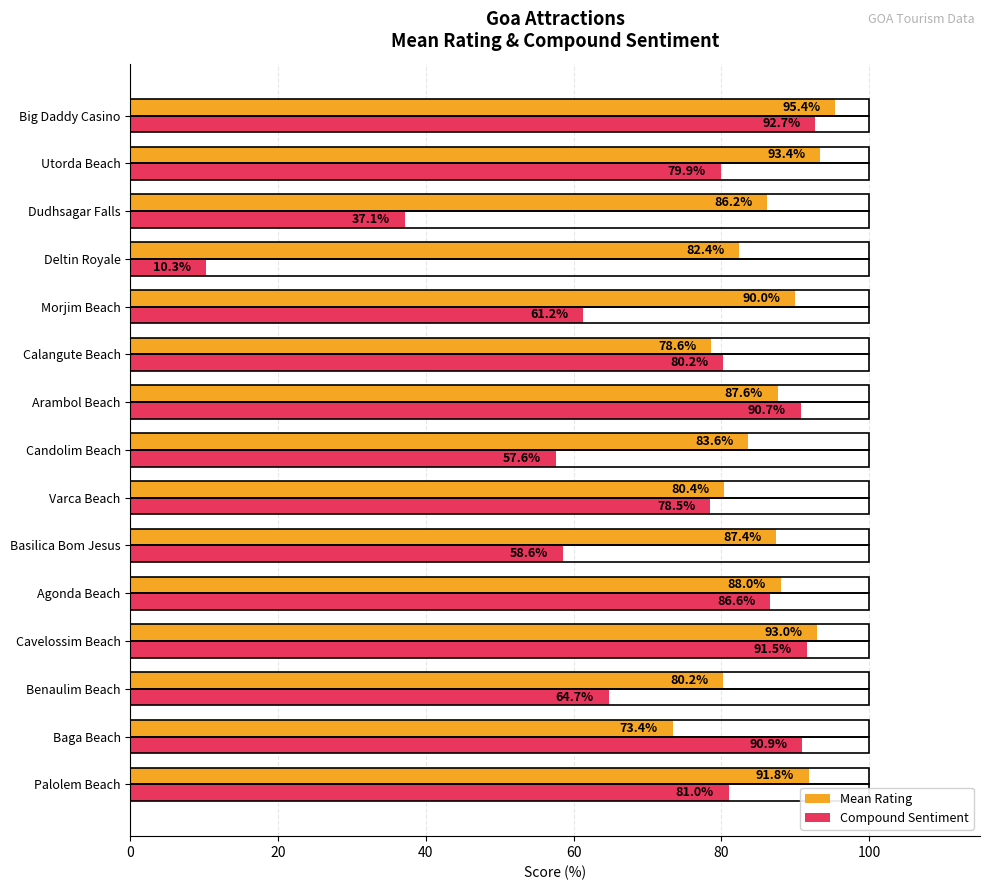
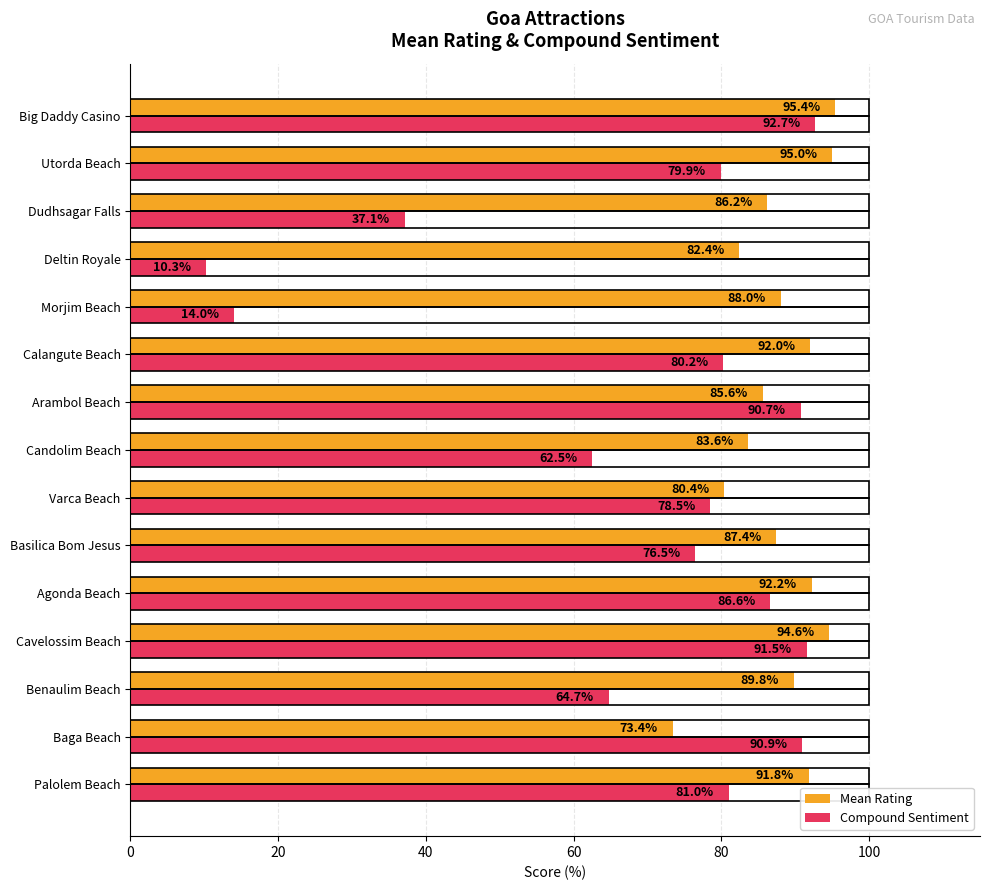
Mean Rating, Utorda Beach: 93.4% -> 95.0%
Mean Rating, Morjim Beach: 90.0% -> 88.0%
Compound Sentiment, Morjim Beach: 61.2% -> 14.0%
Mean Rating, Calangute Beach: 78.6% -> 92.0%
Mean Rating, Arambol Beach: 87.6% -> 85.6%
Compound Sentiment, Candolim Beach: 57.6% -> 62.5%
Compound Sentiment, Basilica Bom Jesus: 58.6% -> 76.5%
Mean Rating, Agonda Beach: 88.0% -> 92.2%
Mean Rating, Cavelossim Beach: 93.0% -> 94.6%
Mean Rating, Benaulim Beach: 80.2% -> 89.8%
